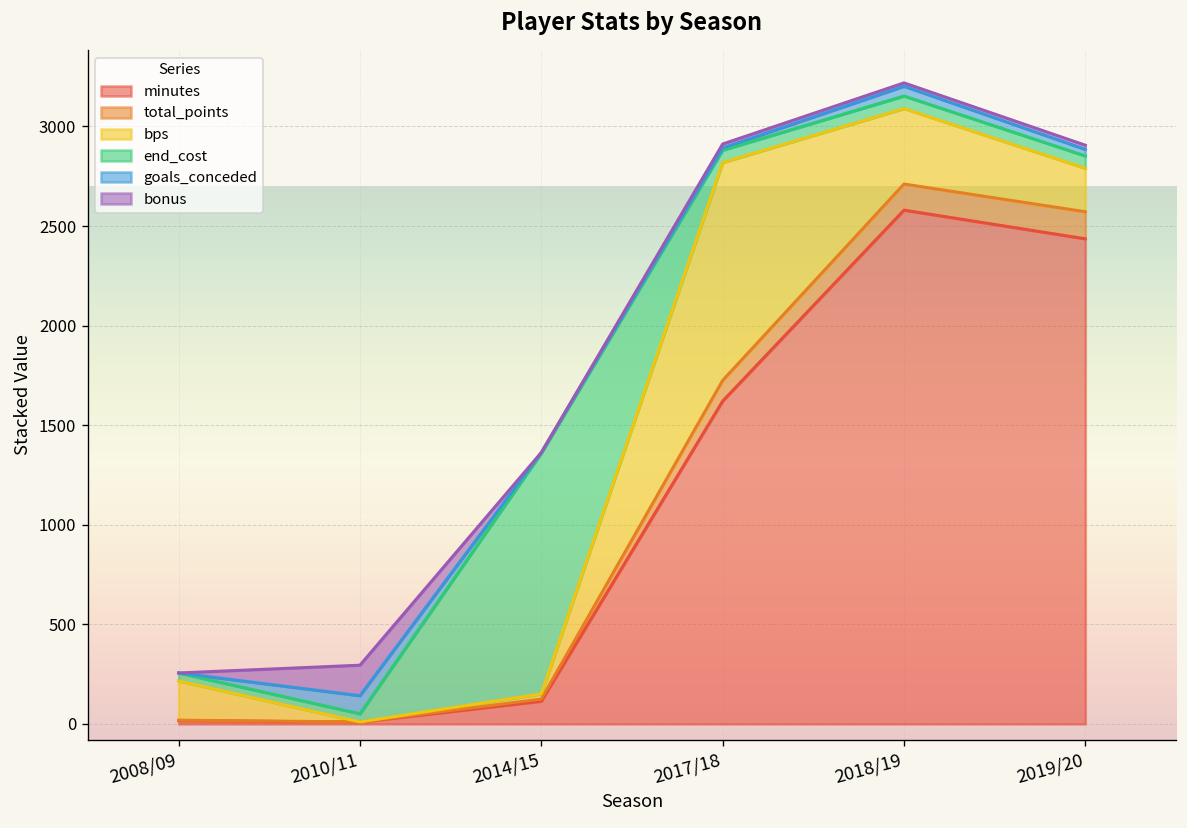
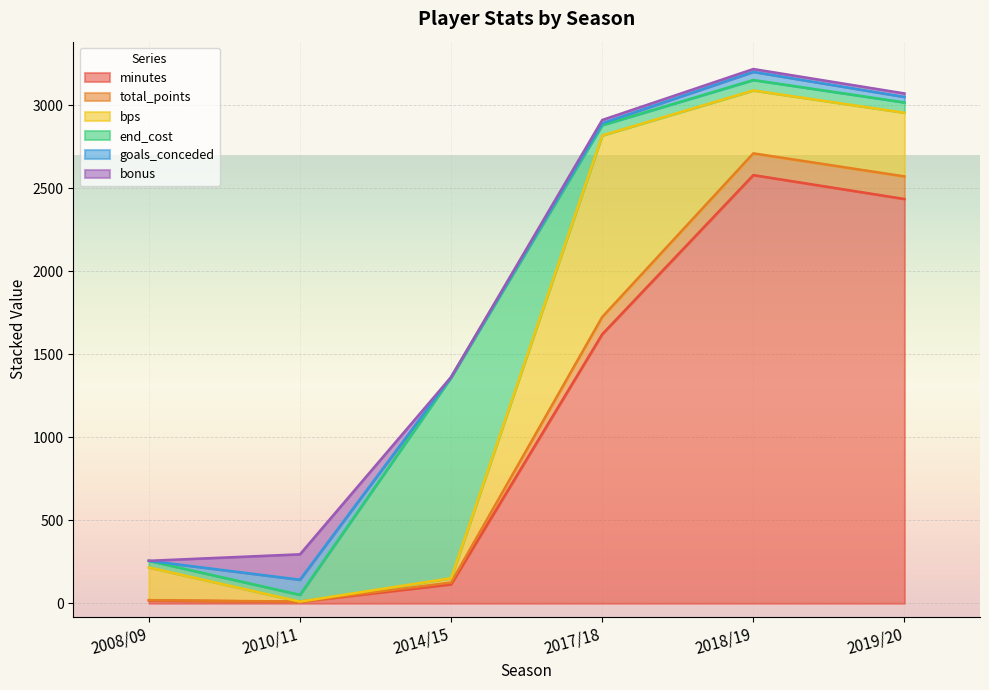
bps, 2019/20: 220 -> 380
